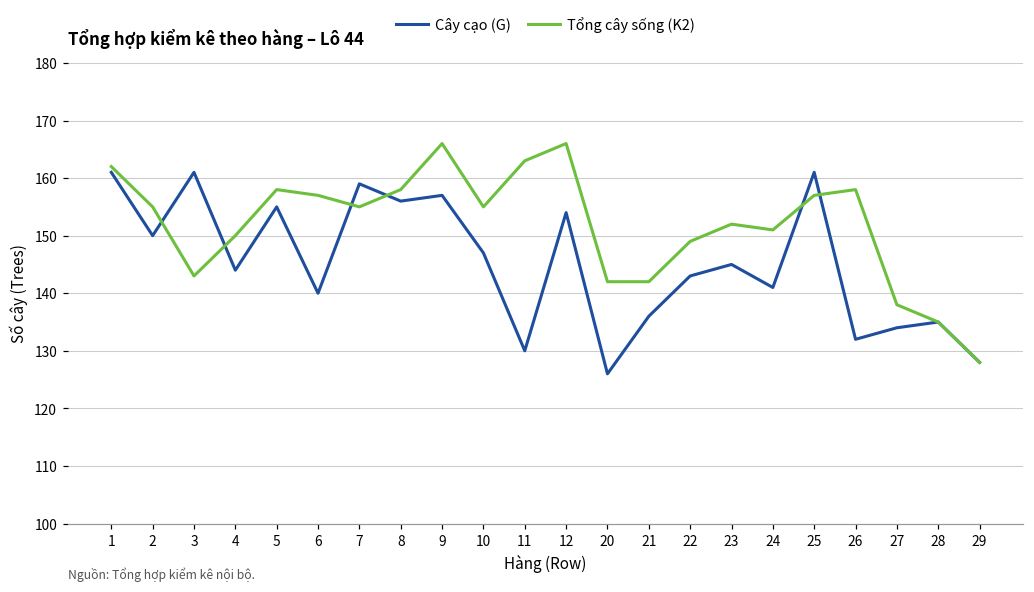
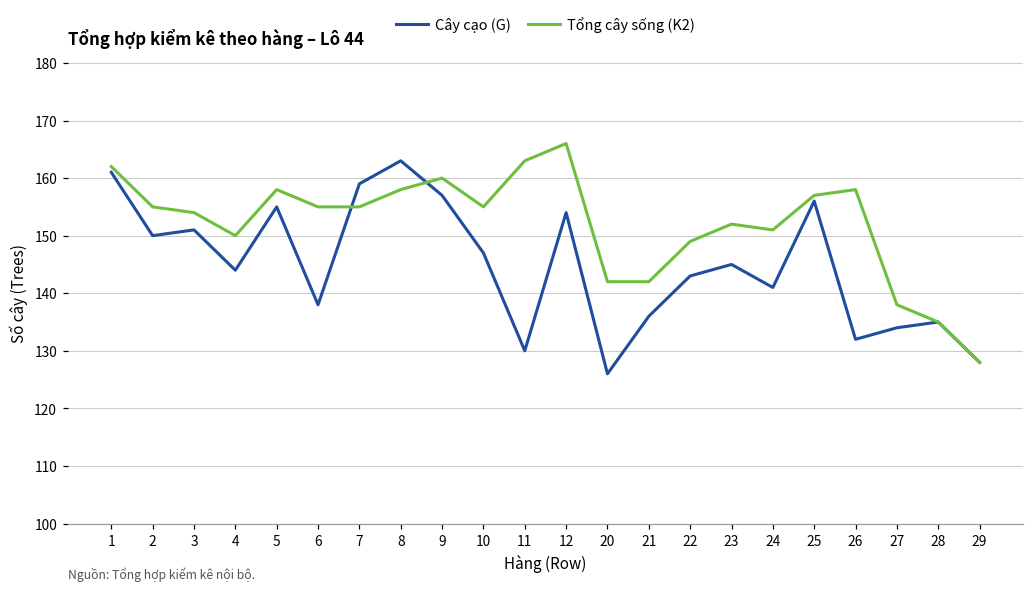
Cây cạo (G), 3: 161 -> 151
Tổng cây sống (K2), 3: 143 -> 154
Cây cạo (G), 6: 140 -> 138
Tổng cây sống (K2), 6: 157 -> 155
Cây cạo (G), 8: 156 -> 163
Tổng cây sống (K2), 9: 166 -> 160
Cây cạo (G), 25: 161 -> 156
